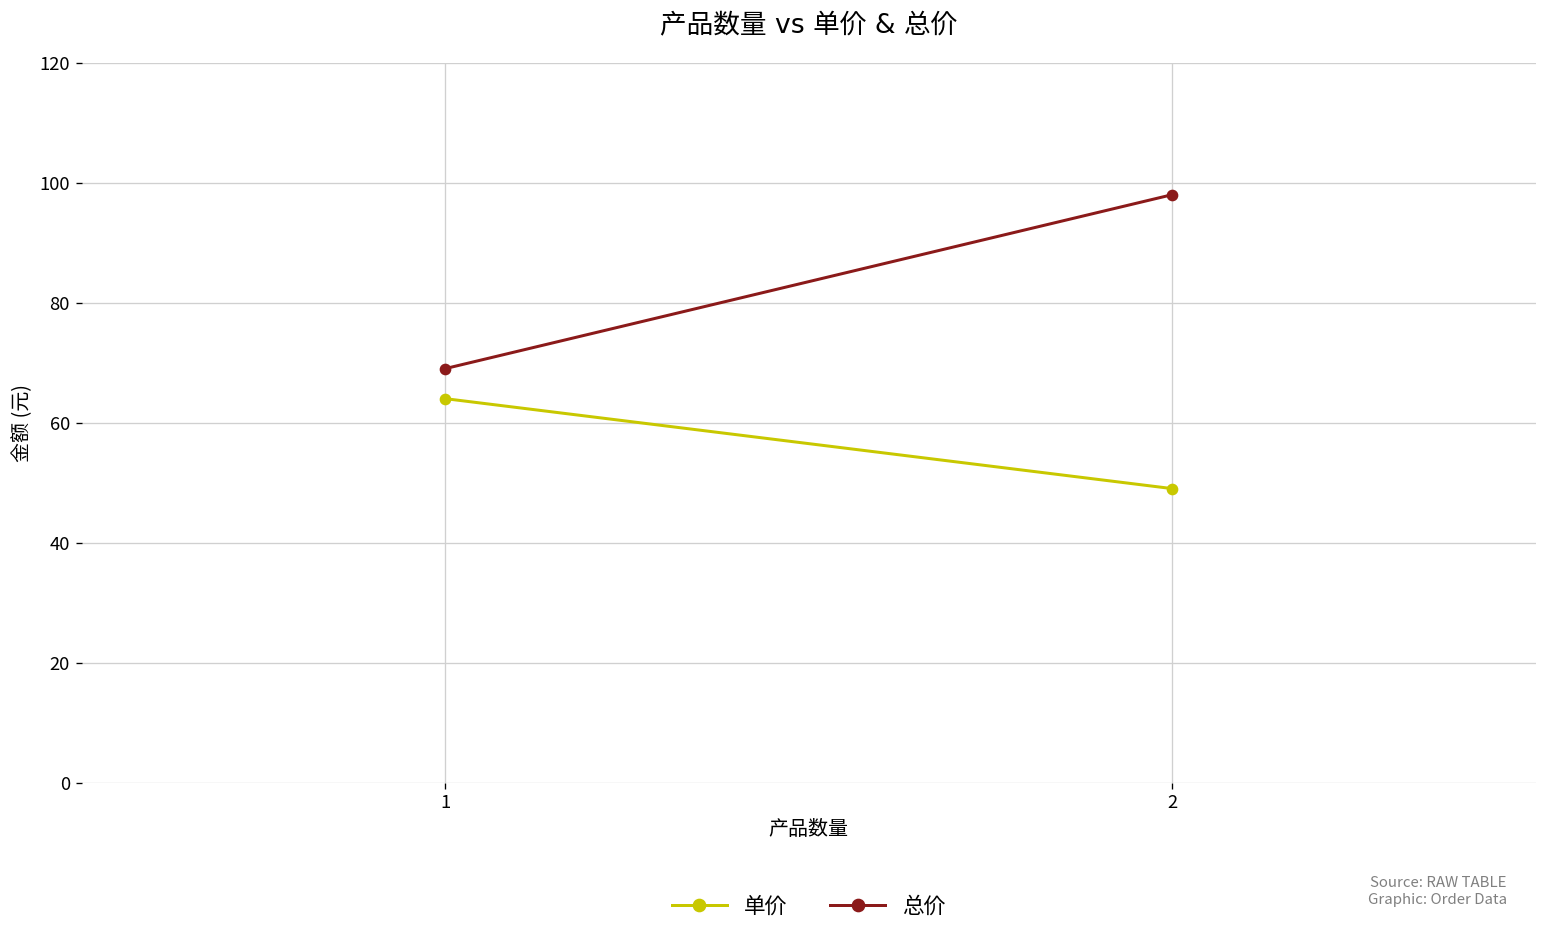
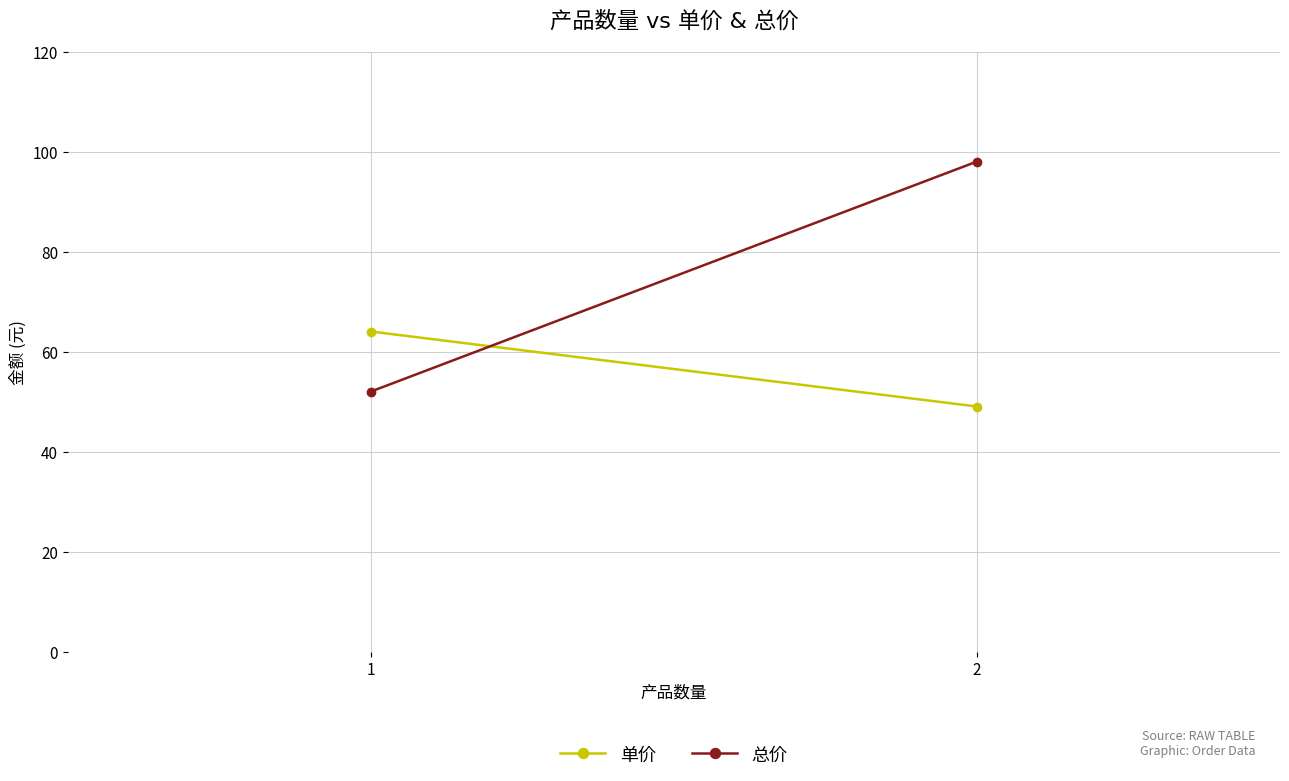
总价, 1: 69 -> 52
